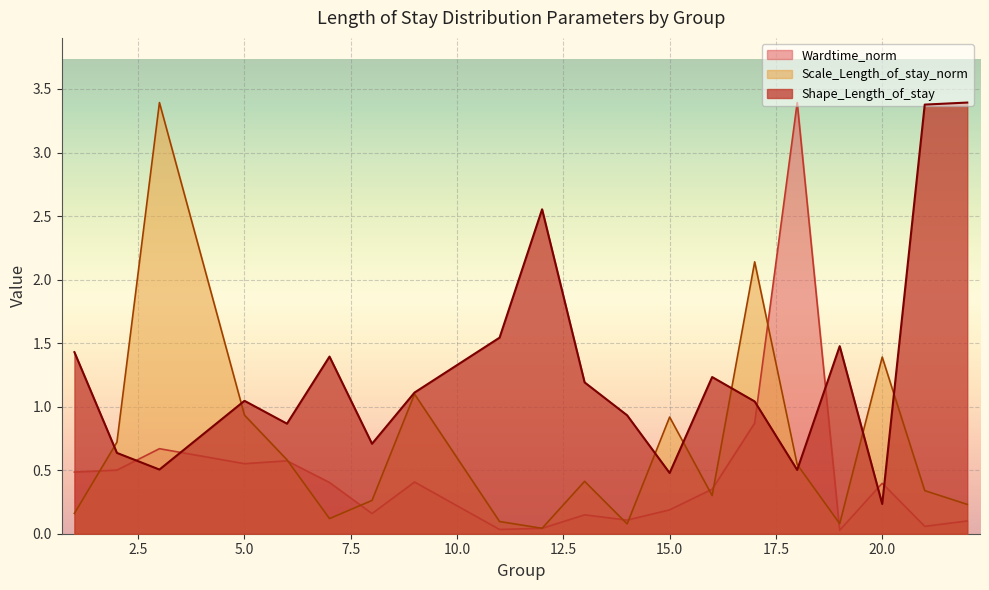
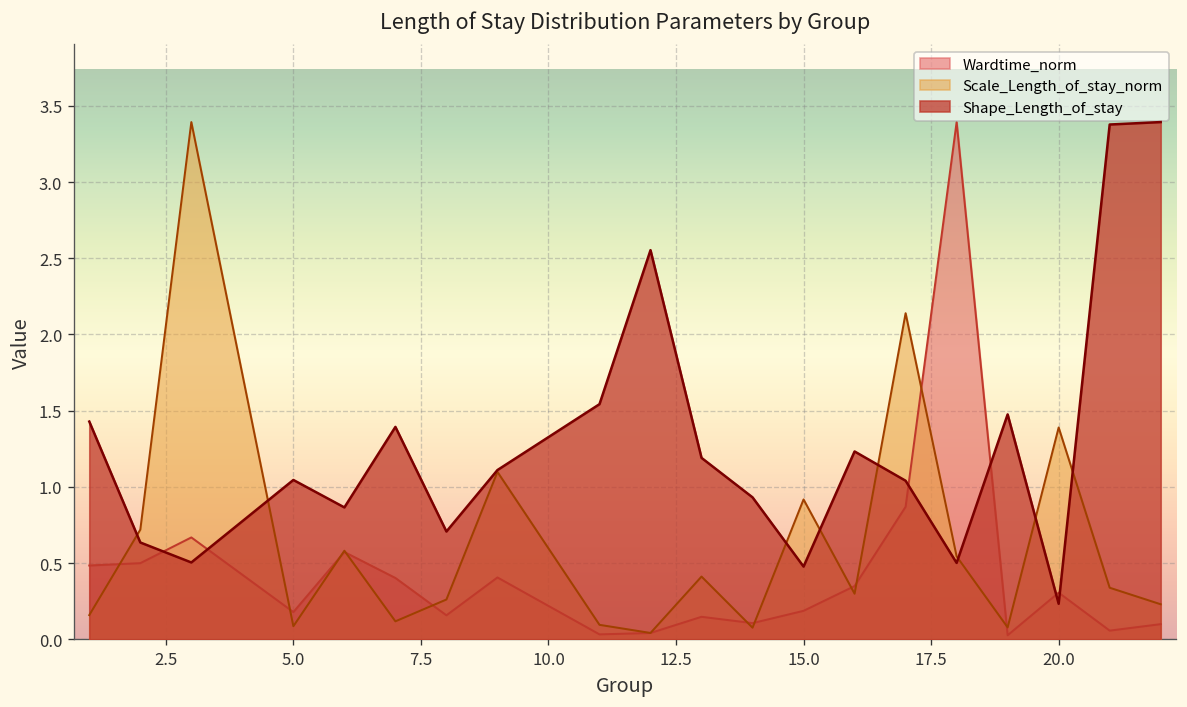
Wardtime_norm, 5.0: 0.55 -> 0.18
Scale_Length_of_stay_norm, 5.0: 0.93 -> 0.09
Wardtime_norm, 20.0: 0.40 -> 0.31
